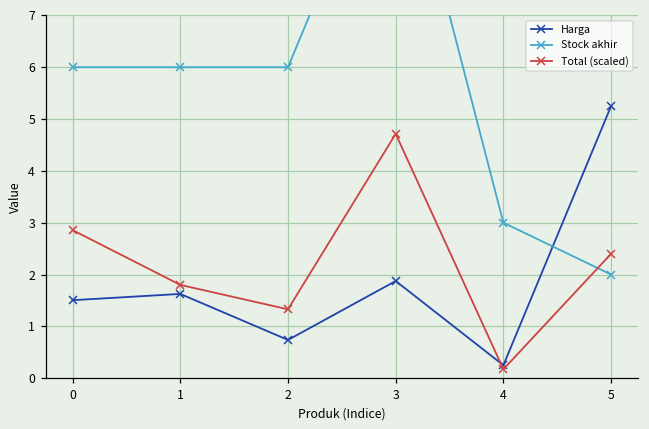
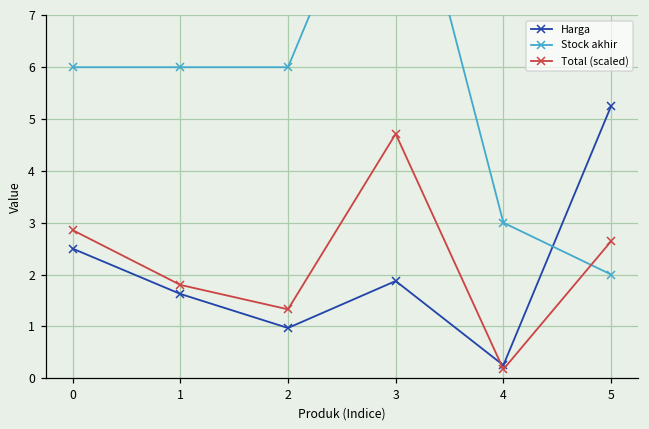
Harga, 0: 1.5 -> 2.5
Harga, 2: 0.7 -> 1.0
Total (scaled), 5: 2.4 -> 2.6
